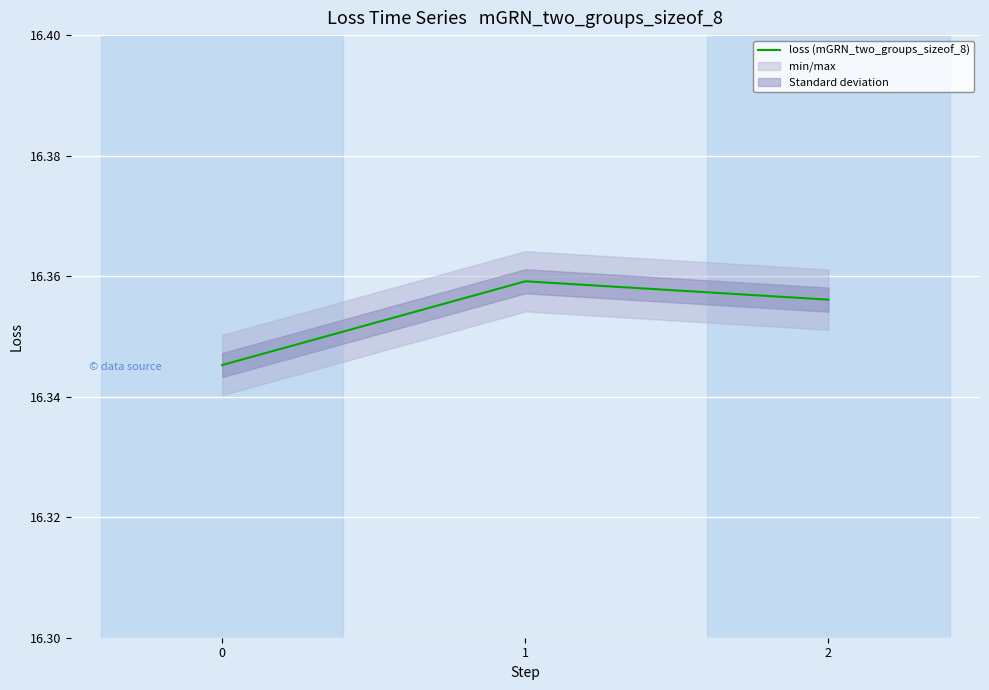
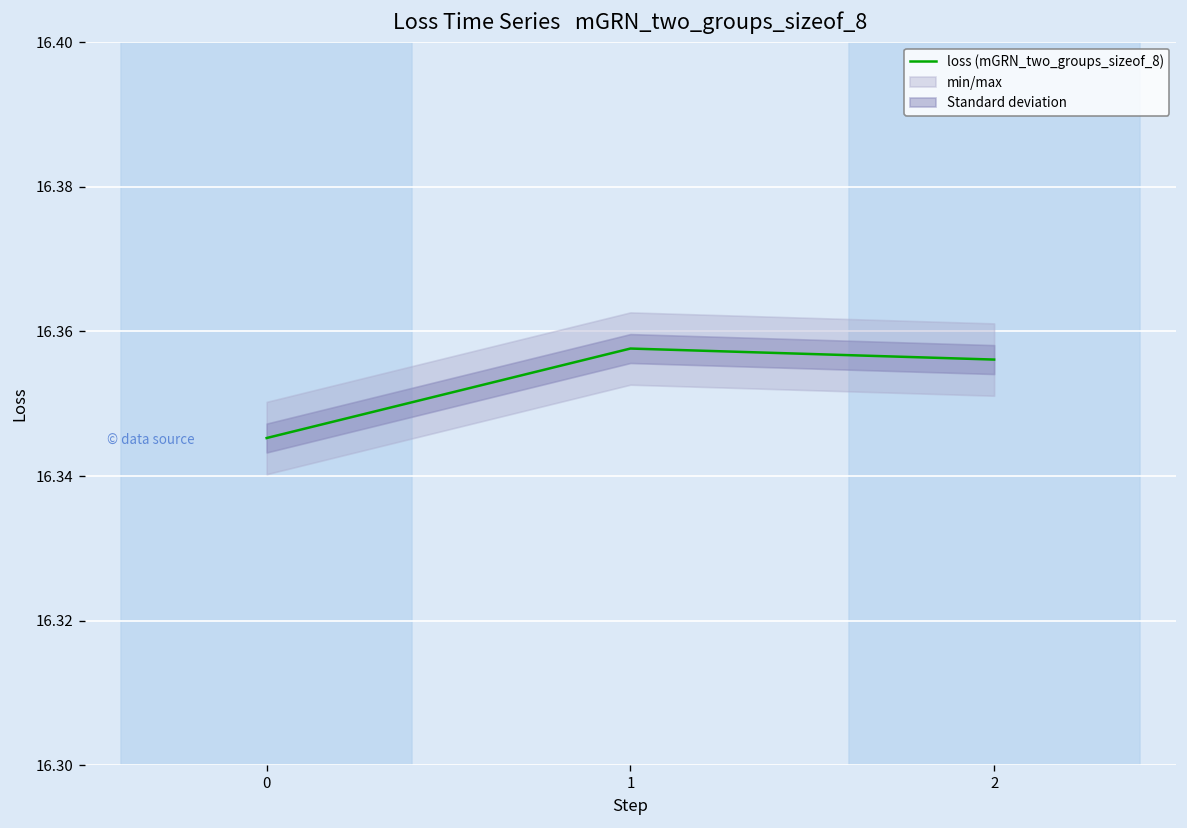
loss (mGRN_two_groups_sizeof_8), 1: 16.359 -> 16.358
